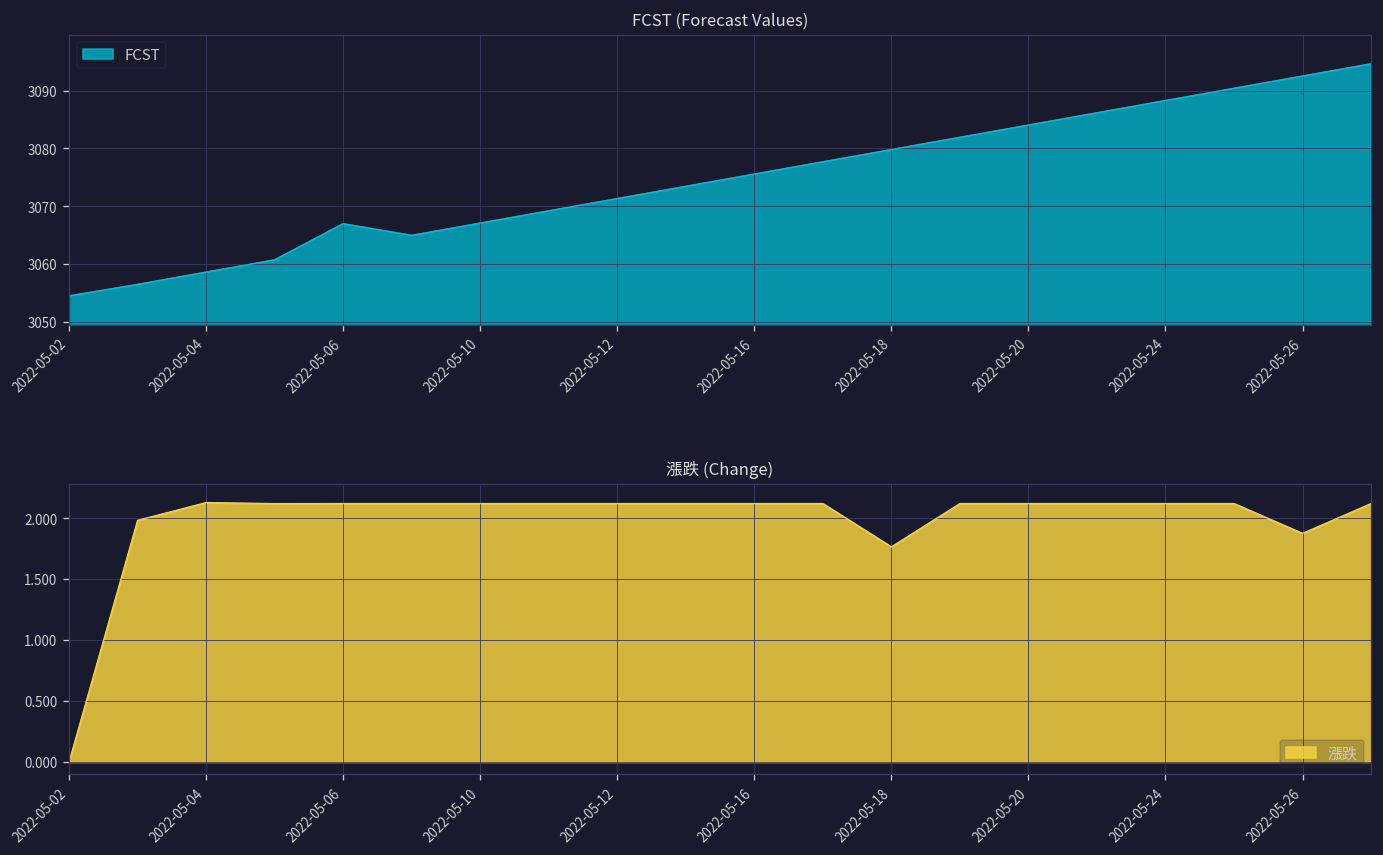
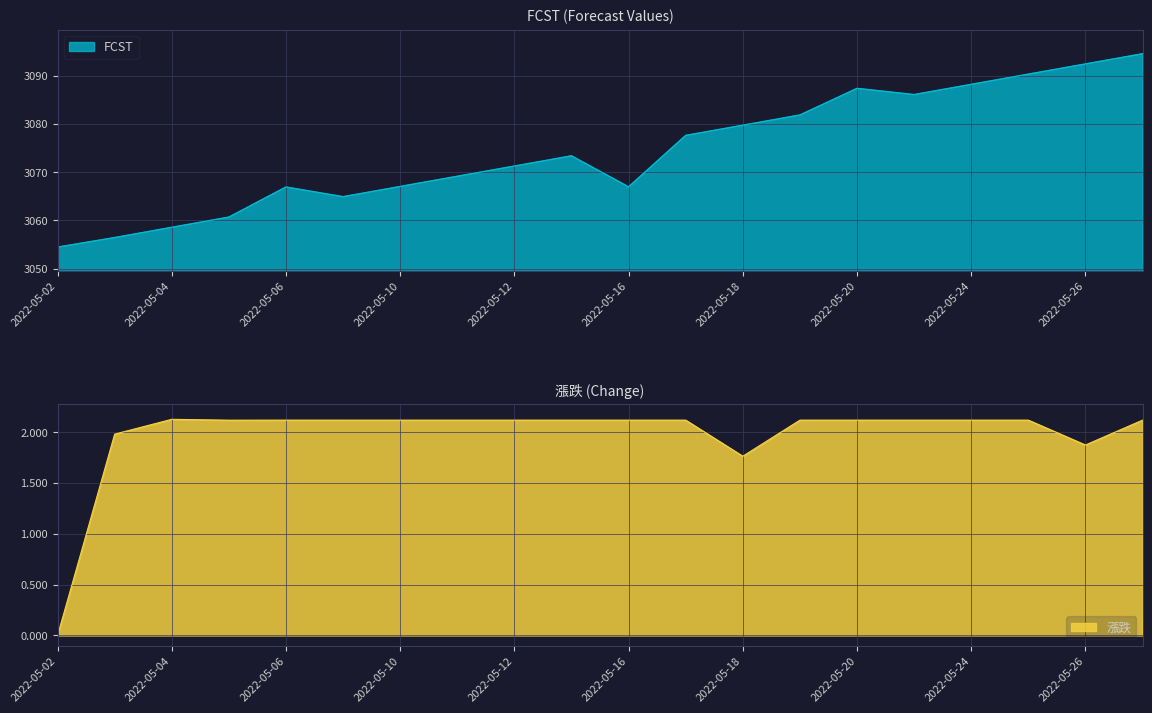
FCST (Forecast Values), 2022-05-16: 3076 -> 3067
FCST (Forecast Values), 2022-05-20: 3084 -> 3087
